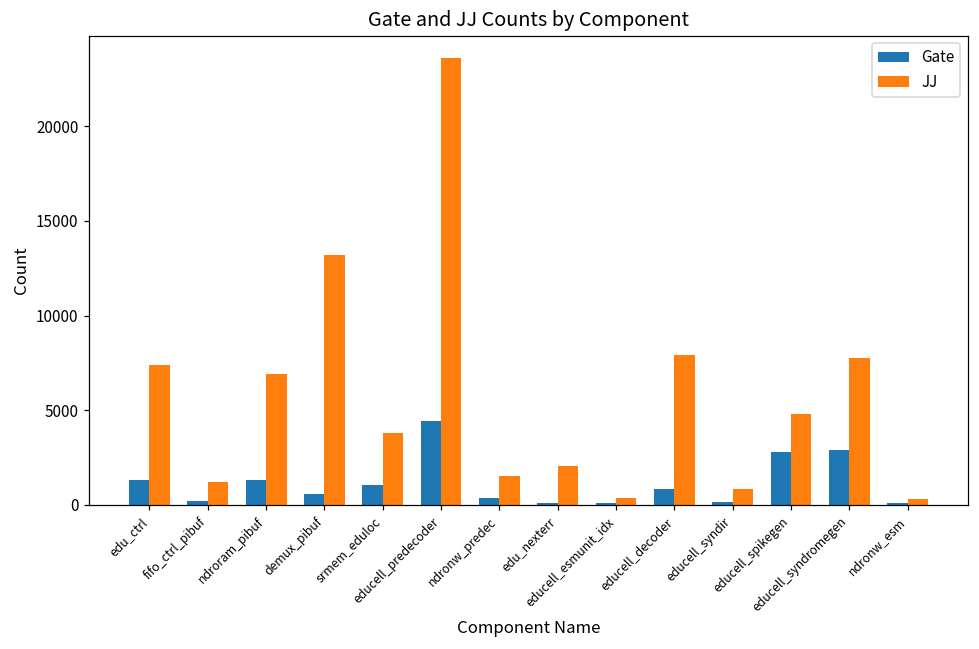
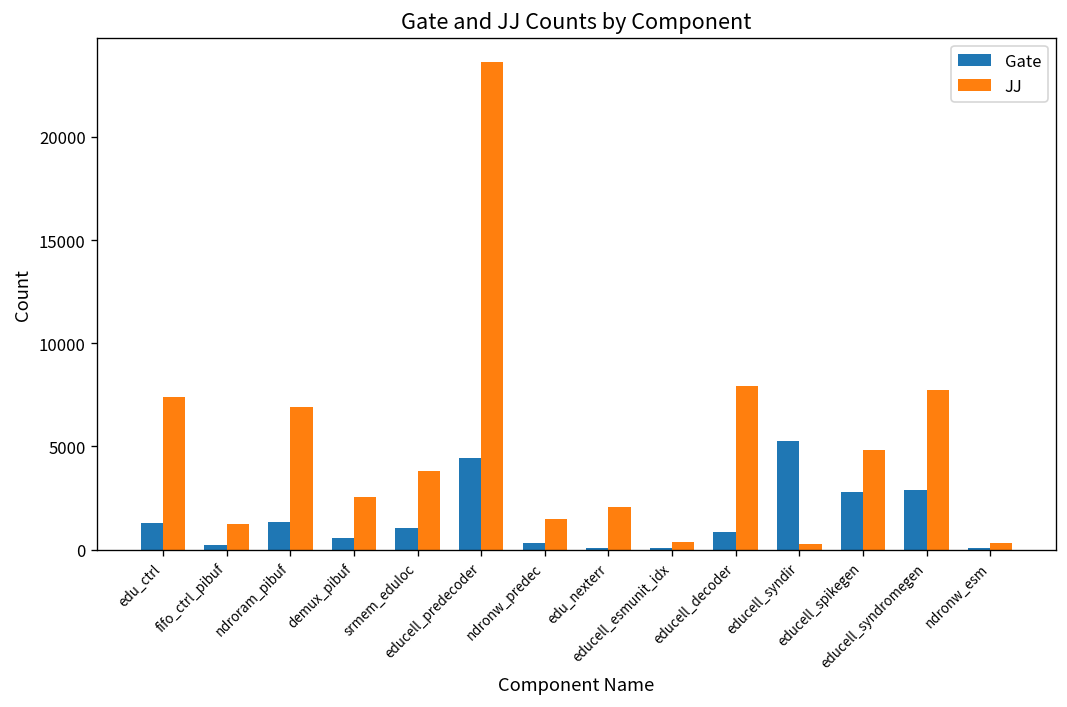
JJ, demux_pibuf: 13200 -> 2600
Gate, educell_syndir: 200 -> 5200
JJ, educell_syndir: 800 -> 300
